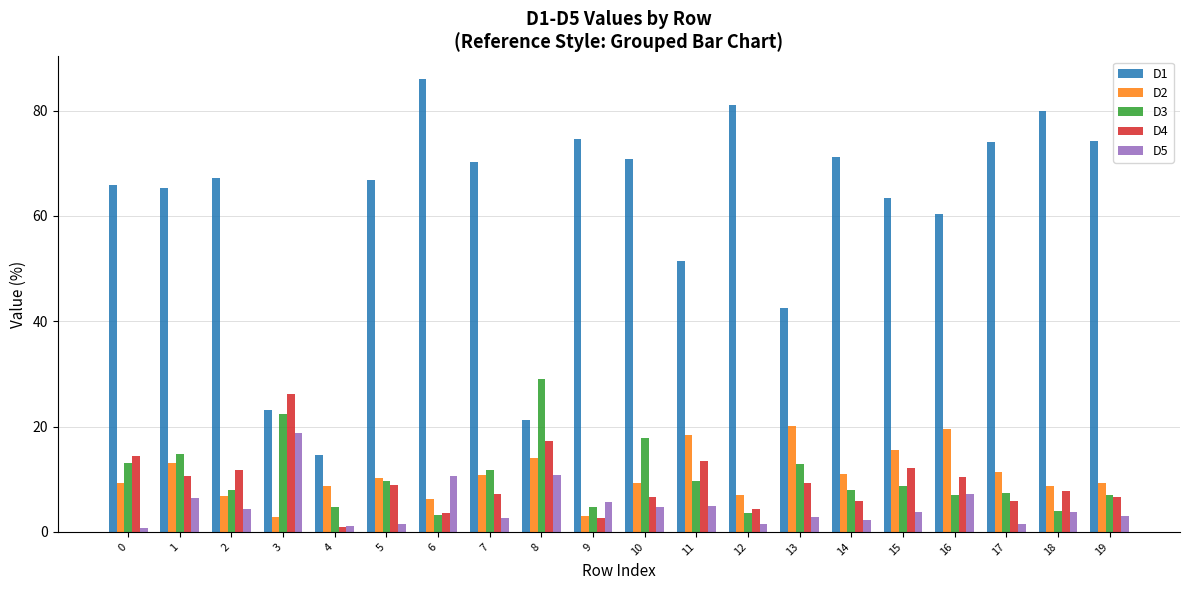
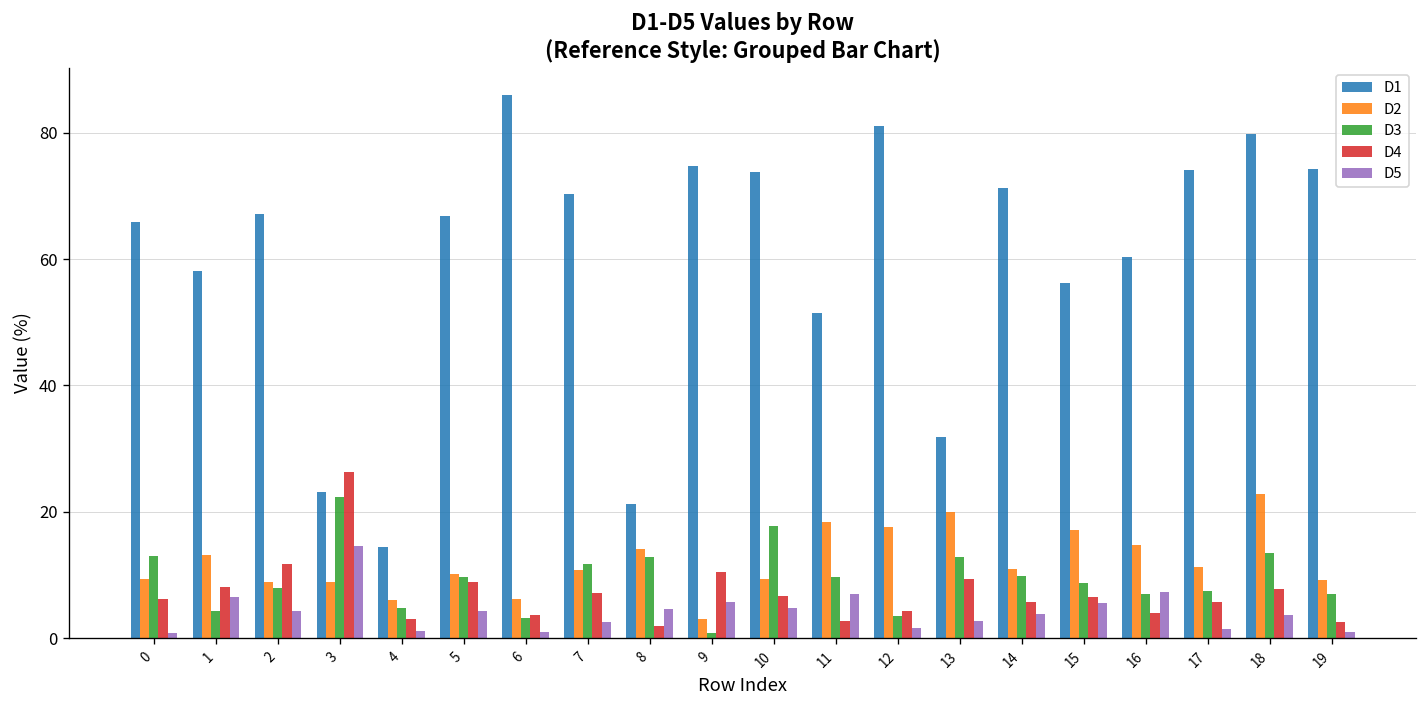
D4, 0: 14 -> 6
D1, 1: 65 -> 58
D3, 1: 15 -> 4
D4, 1: 11 -> 8
D2, 2: 7 -> 9
D2, 3: 3 -> 9
D5, 3: 19 -> 15
D2, 4: 9 -> 6
D4, 4: 1 -> 3
D5, 5: 1 -> 4
D5, 6: 11 -> 1
D3, 8: 29 -> 13
D4, 8: 17 -> 2
D5, 8: 11 -> 5
D3, 9: 5 -> 1
D4, 9: 3 -> 10
D1, 10: 71 -> 74
D4, 11: 13 -> 3
D5, 11: 5 -> 7
D2, 12: 7 -> 18
D1, 13: 43 -> 32
D3, 14: 8 -> 10
D5, 14: 2 -> 4
D1, 15: 63 -> 56
D2, 15: 16 -> 17
D4, 15: 12 -> 7
D5, 15: 4 -> 6
D2, 16: 20 -> 15
D4, 16: 10 -> 4
D2, 18: 9 -> 23
D3, 18: 4 -> 13
D4, 19: 7 -> 3
D5, 19: 3 -> 1
